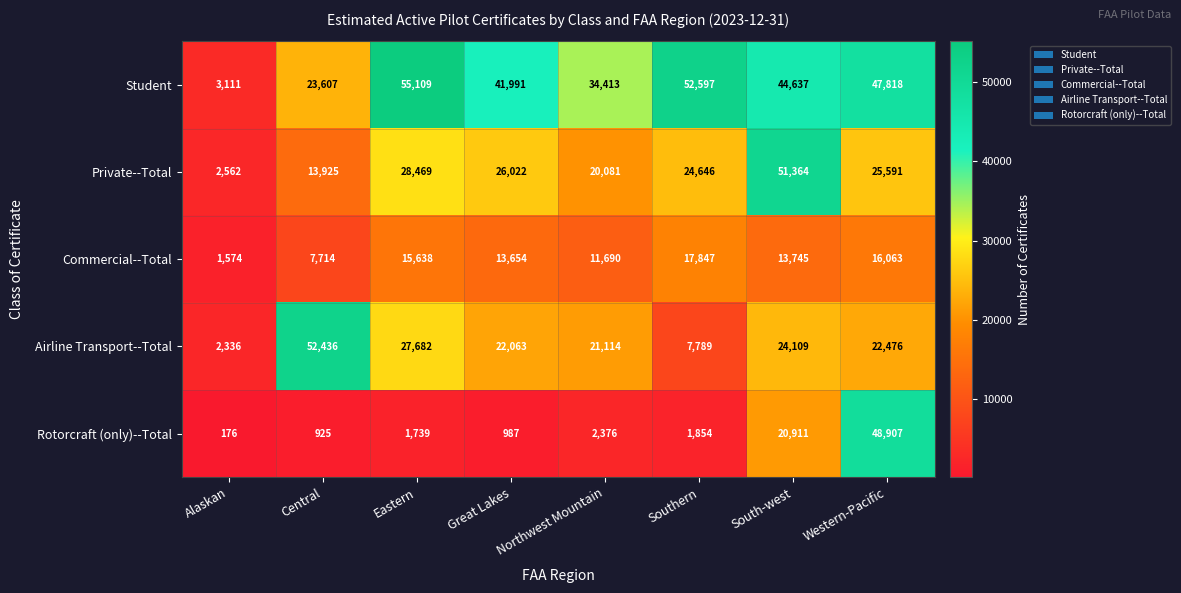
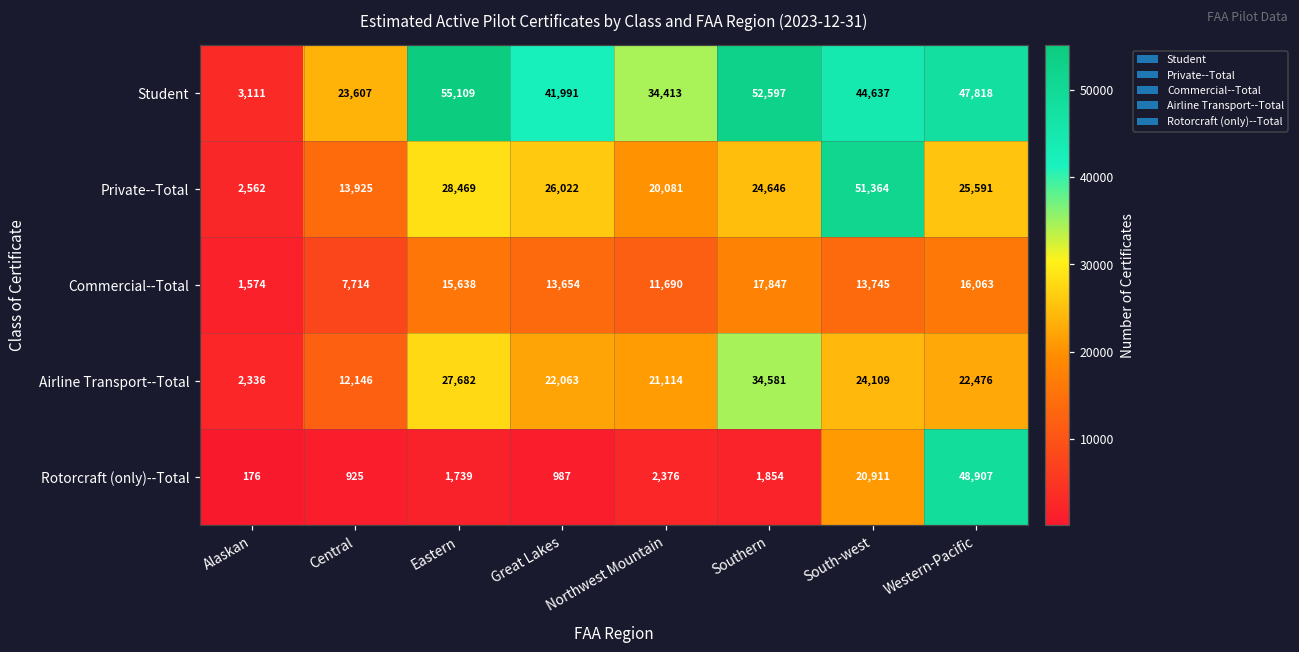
Airline Transport--Total, Central: 52,436 -> 12,146
Airline Transport--Total, Southern: 7,789 -> 34,581
